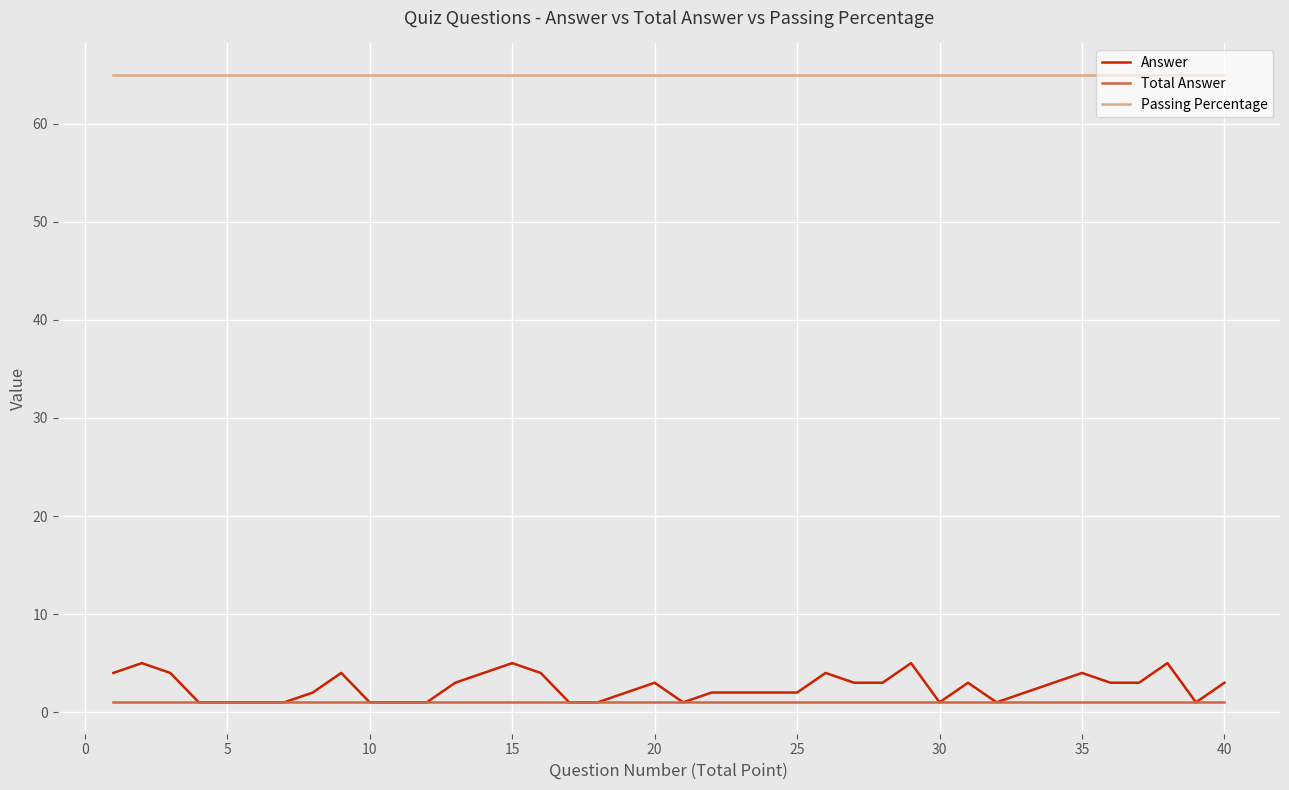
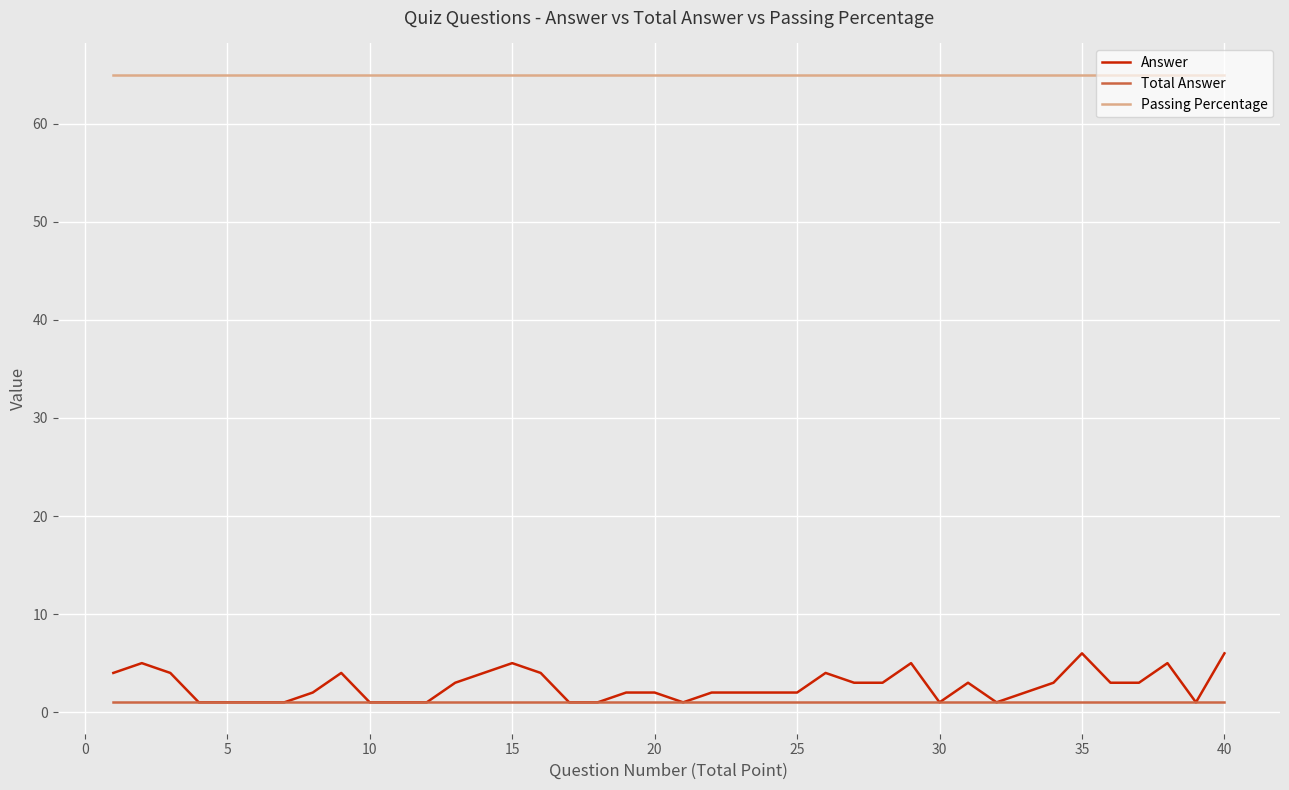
Answer, 20: 3 -> 2
Answer, 35: 4 -> 6
Answer, 40: 3 -> 6
